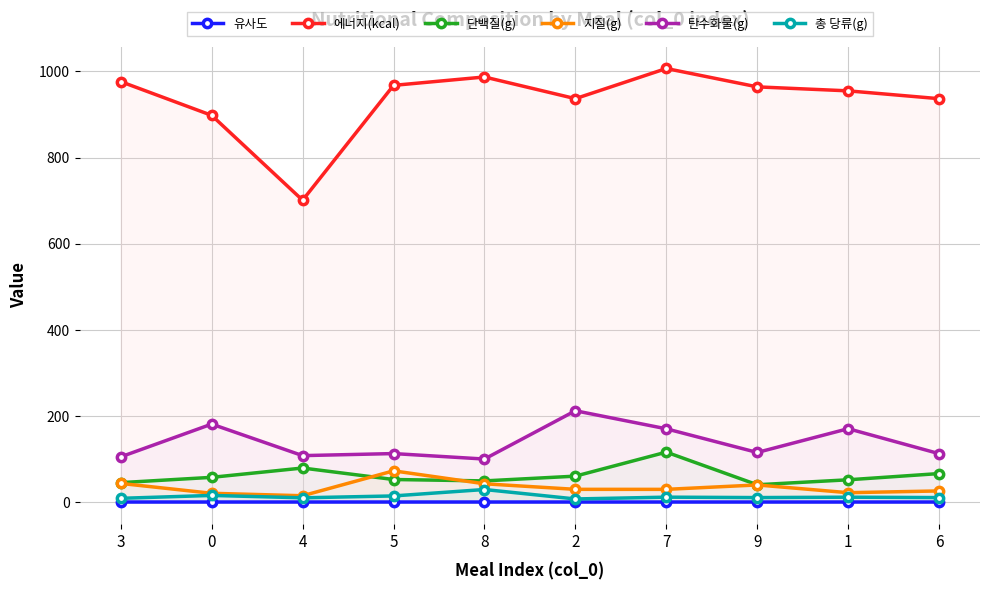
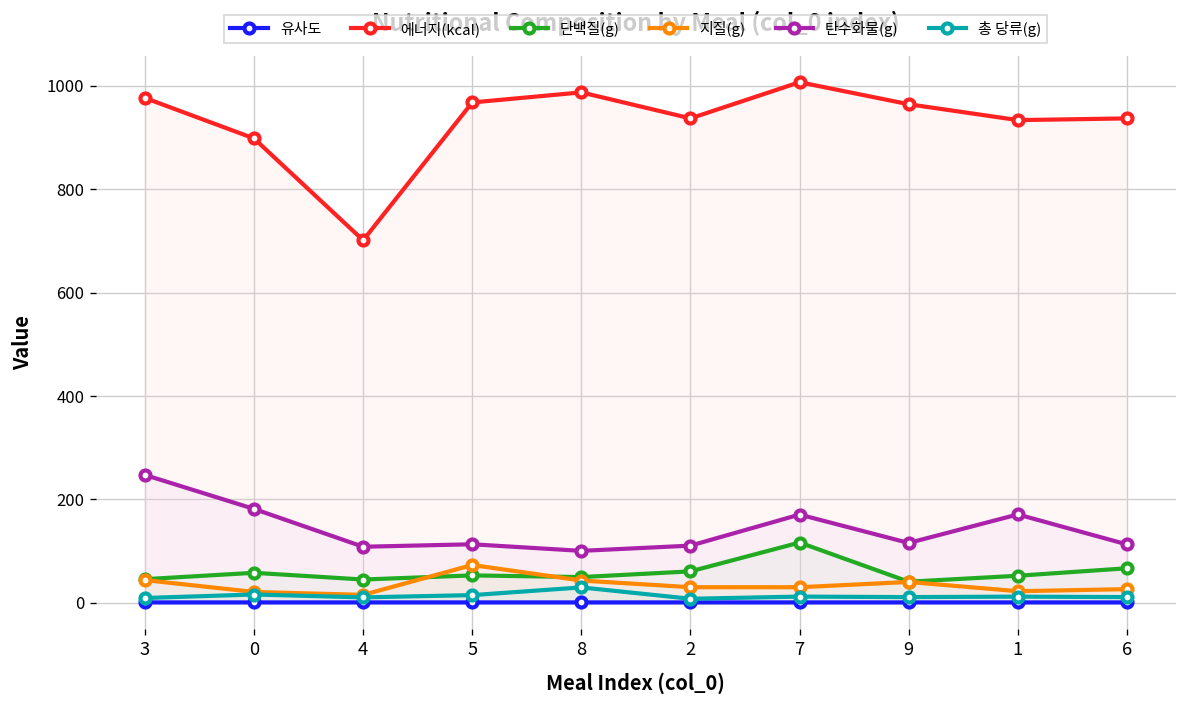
탄수화물(g), 3: 110 -> 250
단백질(g), 4: 80 -> 50
탄수화물(g), 2: 210 -> 110
에너지(kcal), 1: 950 -> 930
